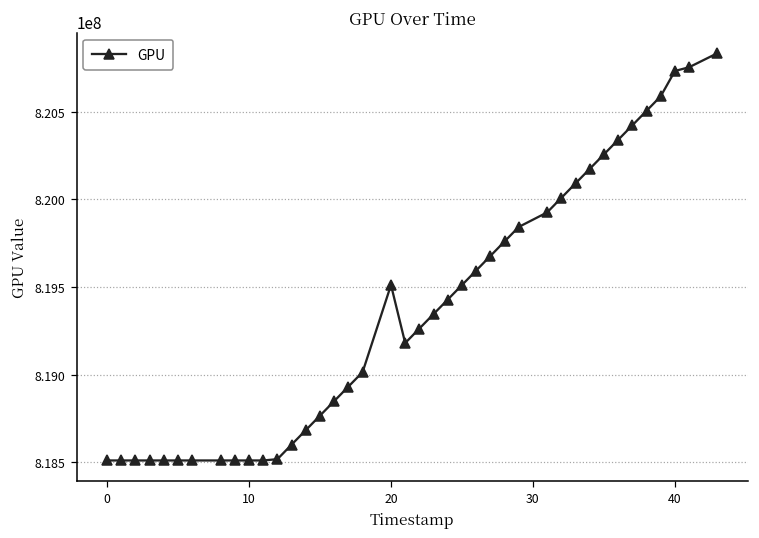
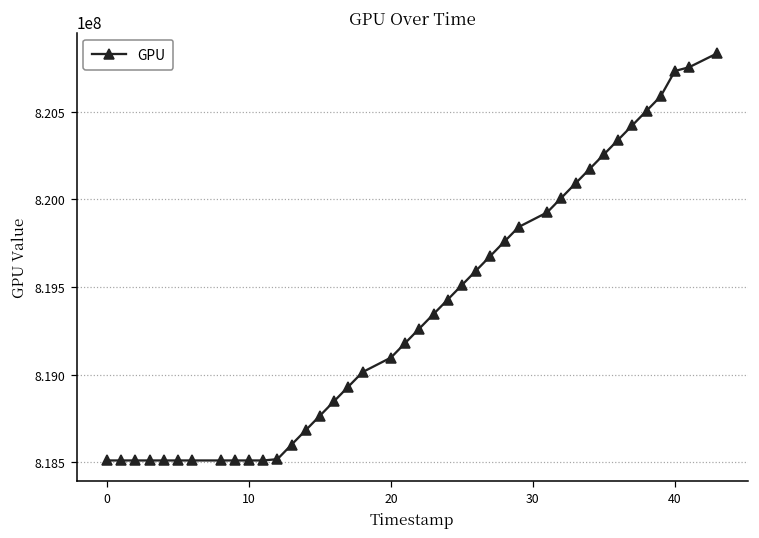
20: 819510000 -> 819100000
